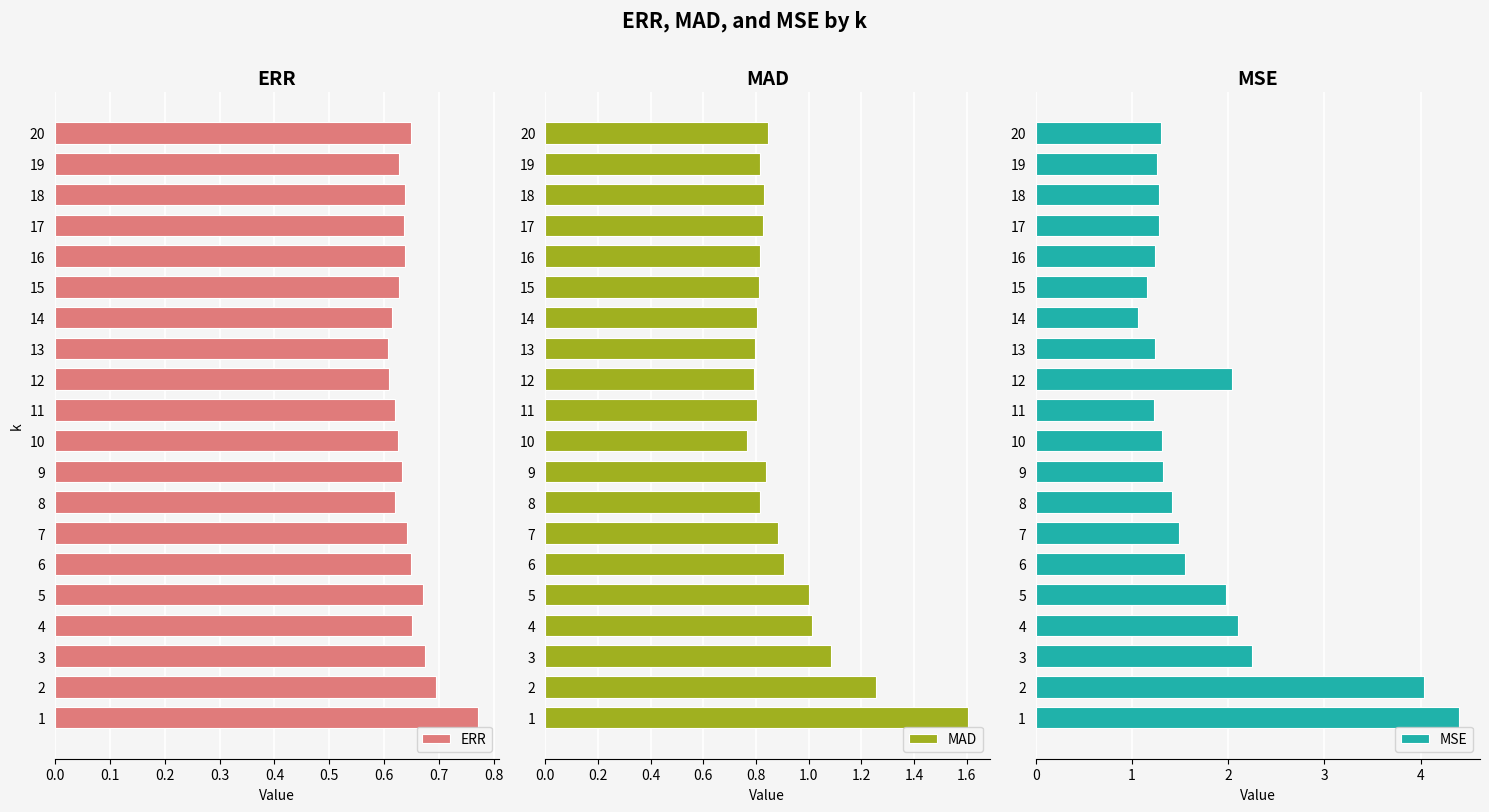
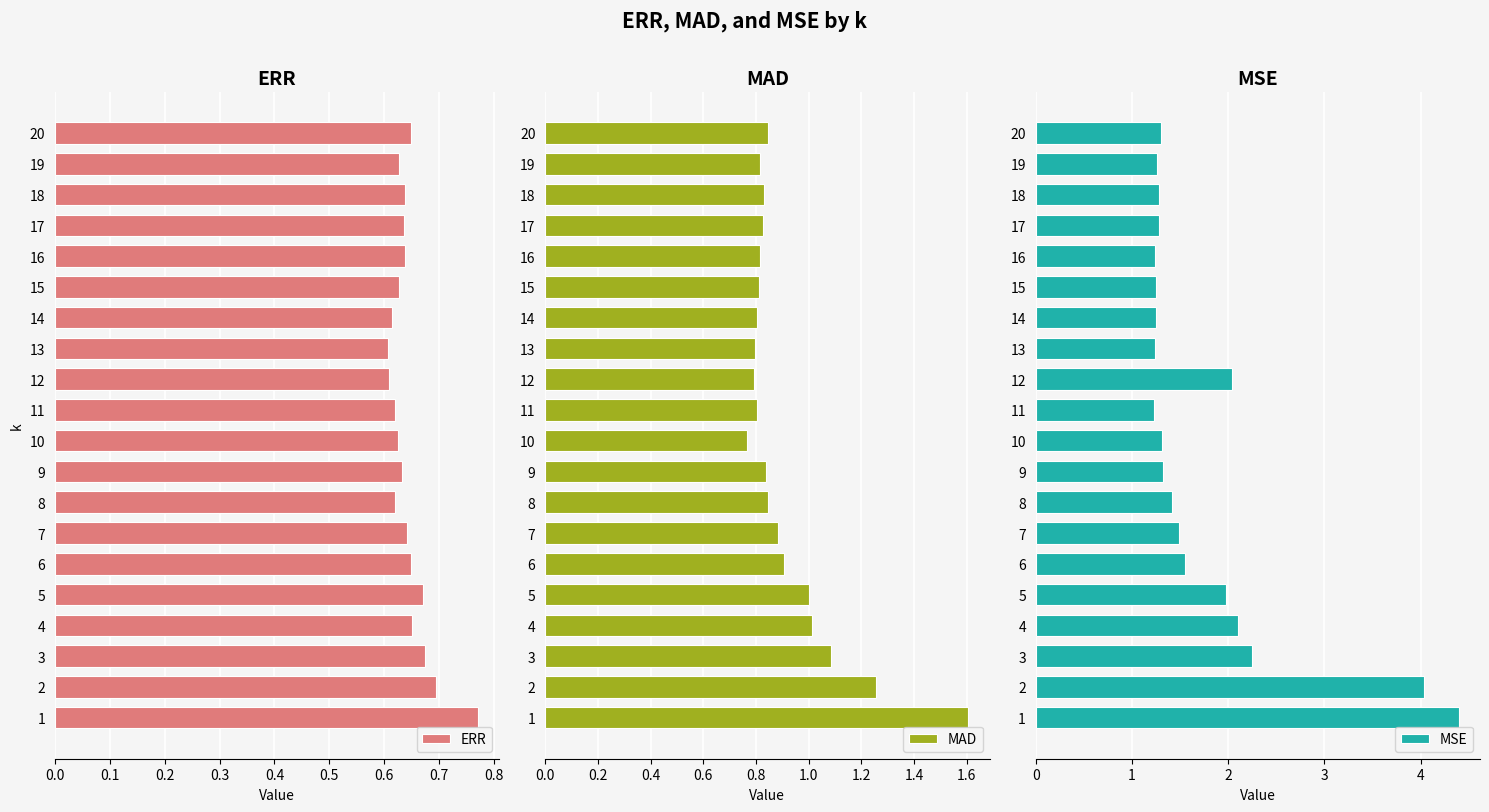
MAD, 8: 0.81 -> 0.84
MSE, 15: 1.16 -> 1.25
MSE, 14: 1.1 -> 1.3
